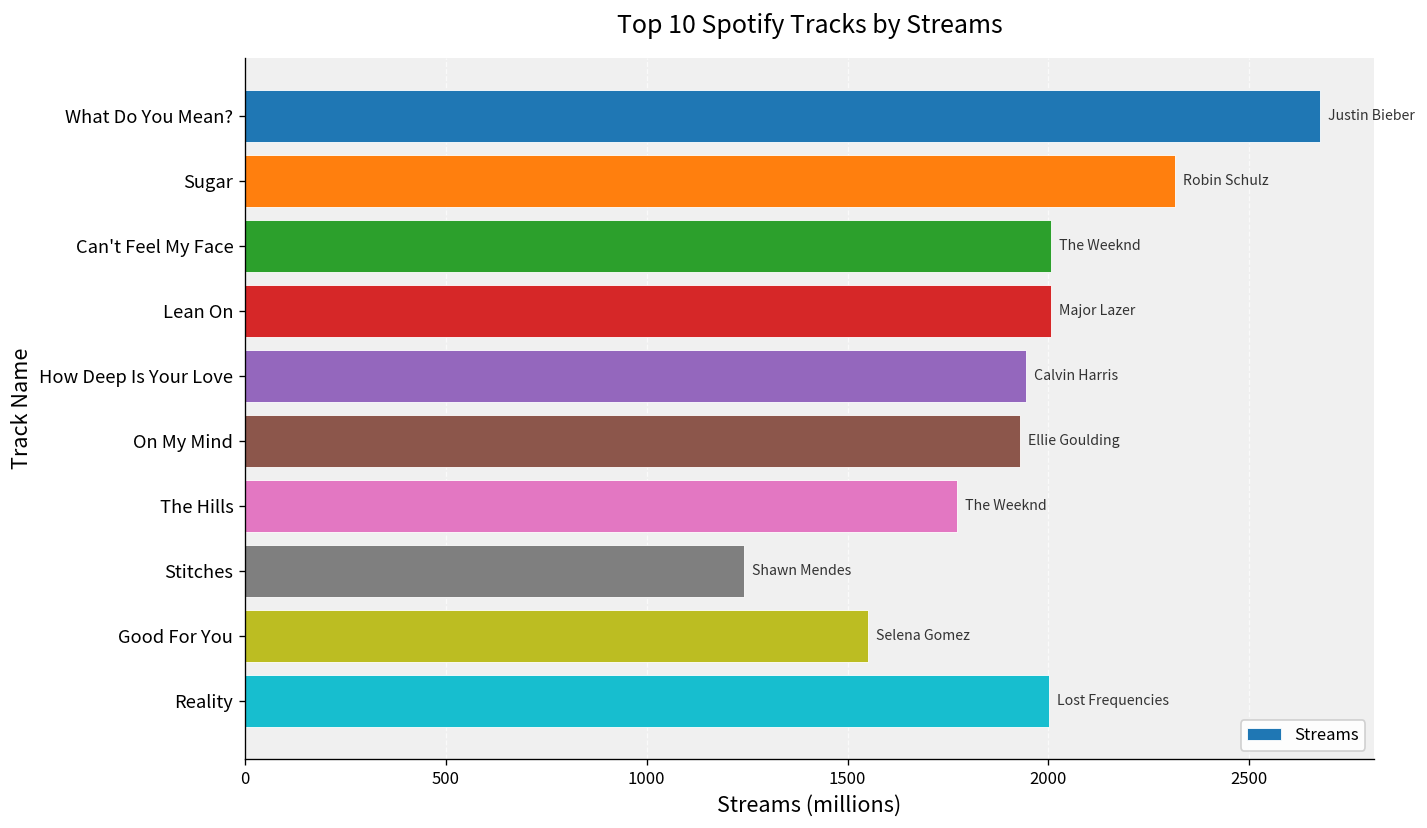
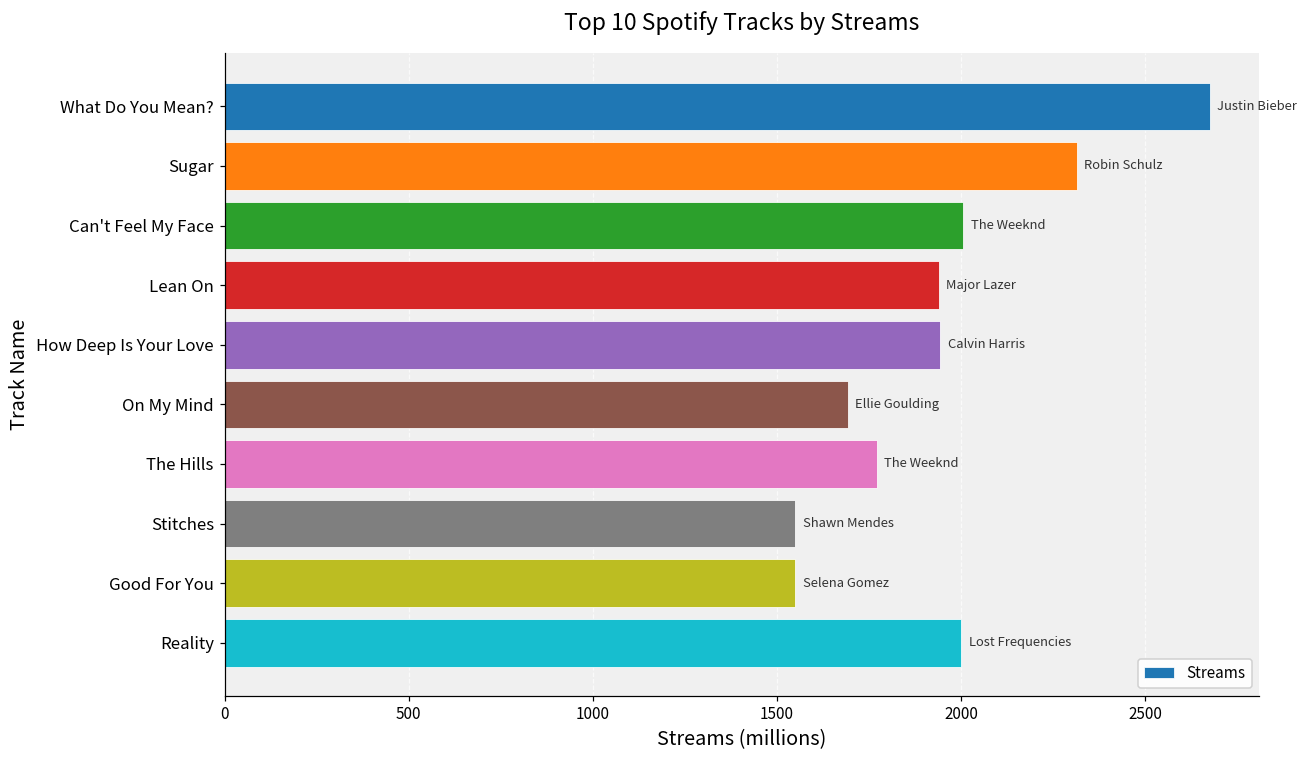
Lean On: 2010 -> 1940
On My Mind: 1930 -> 1690
Stitches: 1240 -> 1550
